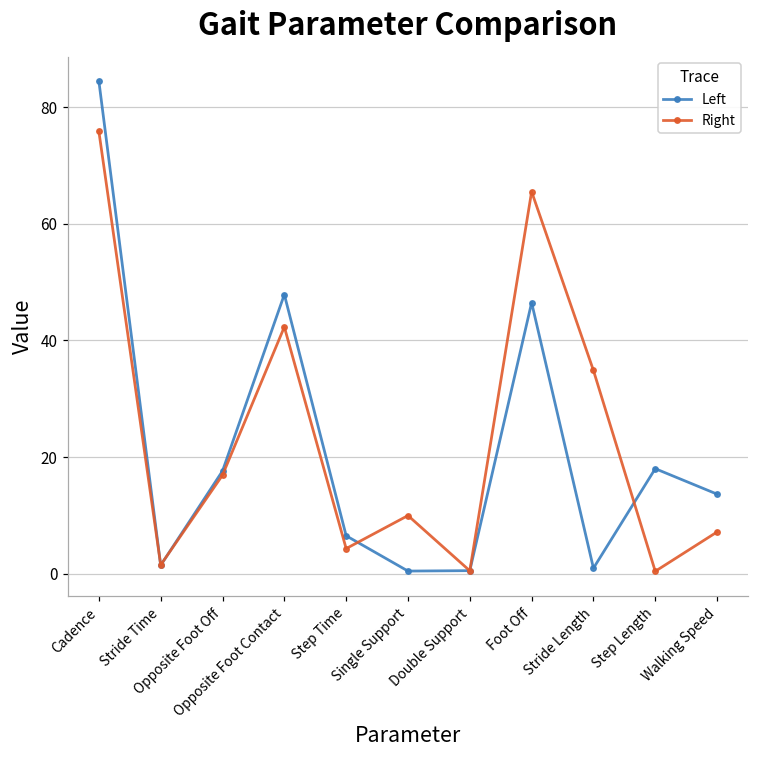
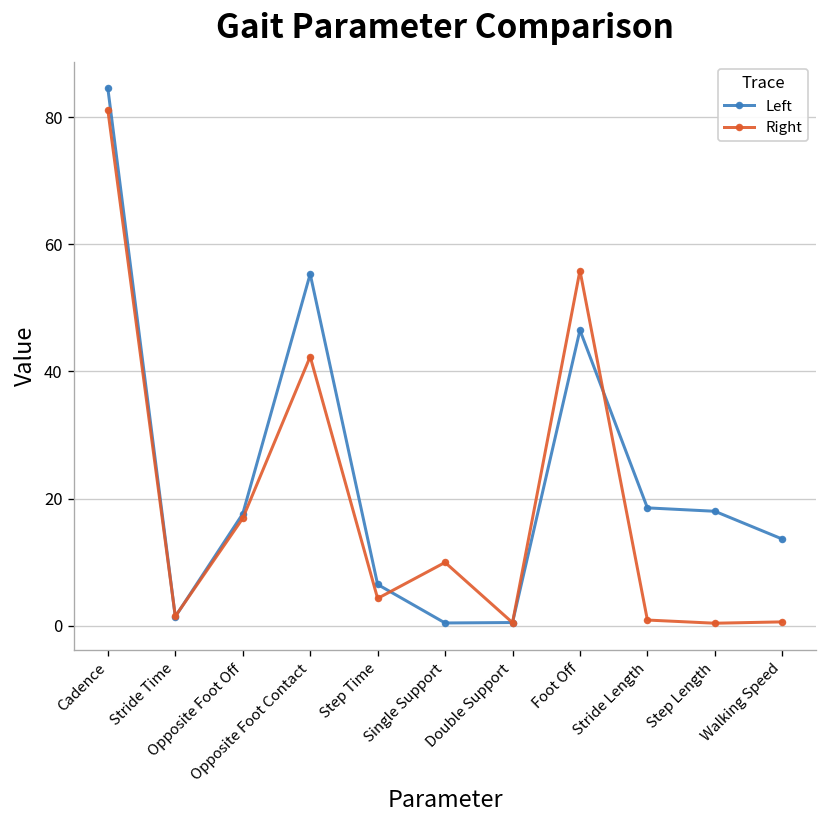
Right, Cadence: 76 -> 81
Left, Opposite Foot Contact: 48 -> 55
Right, Foot Off: 66 -> 56
Left, Stride Length: 1 -> 19
Right, Stride Length: 35 -> 1
Right, Walking Speed: 7 -> 1
